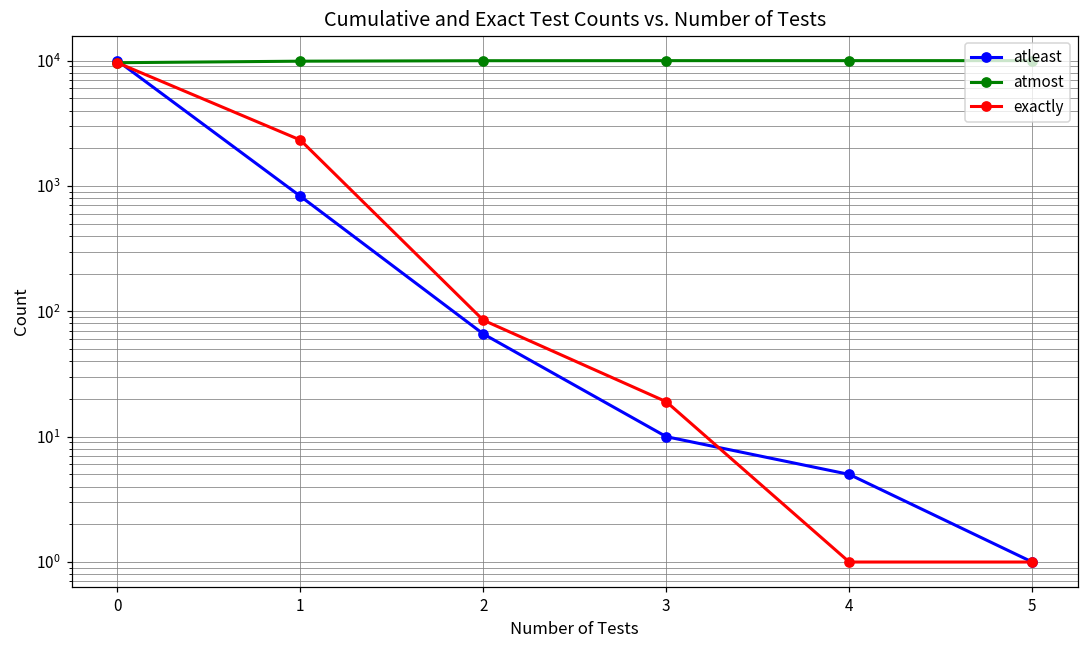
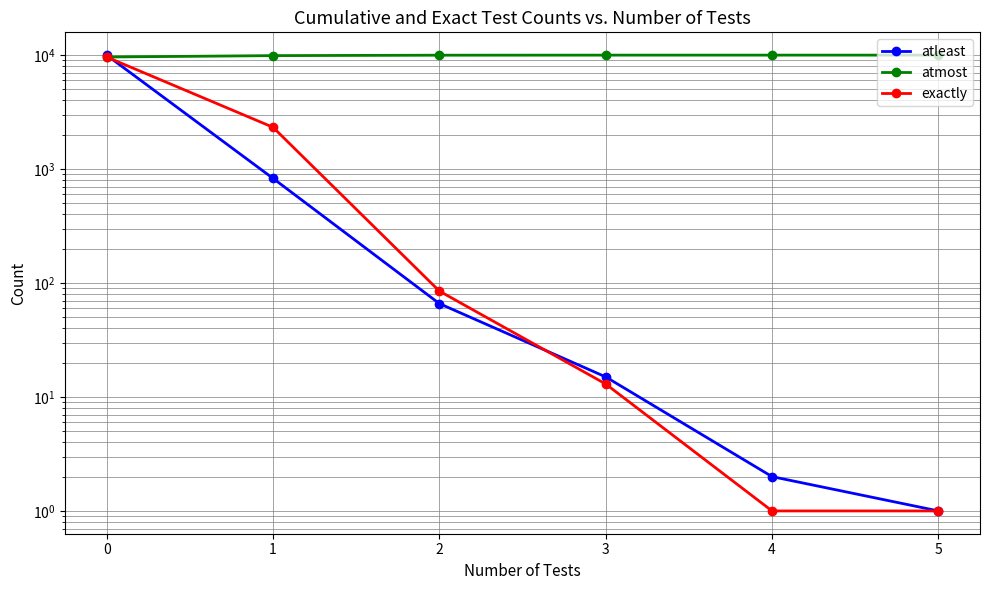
atleast, 3: 10 -> 15
exactly, 3: 19 -> 13
atleast, 4: 5 -> 2
